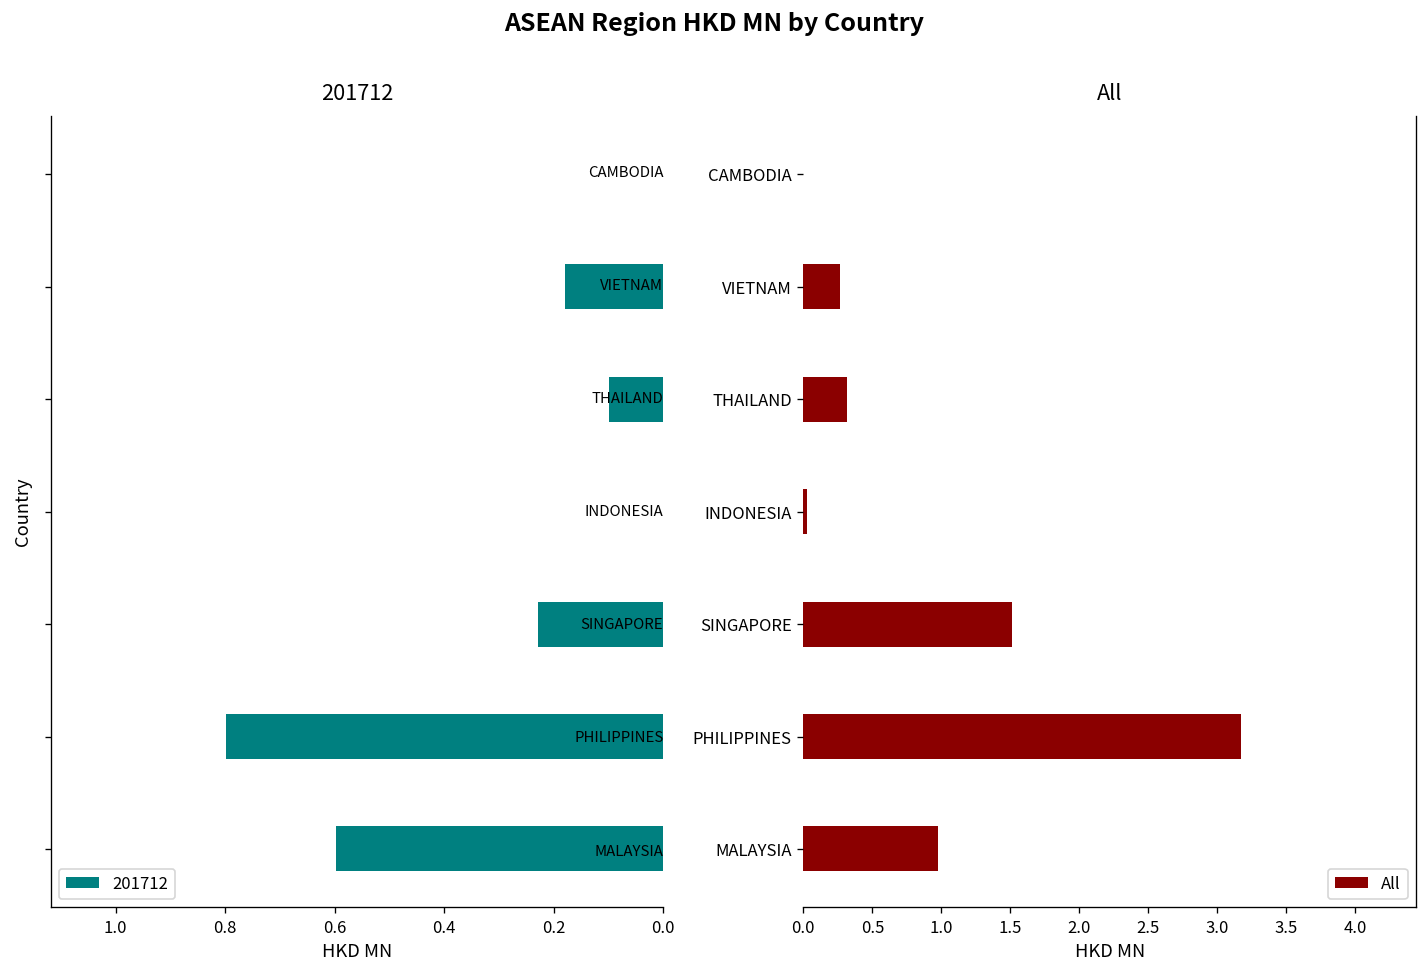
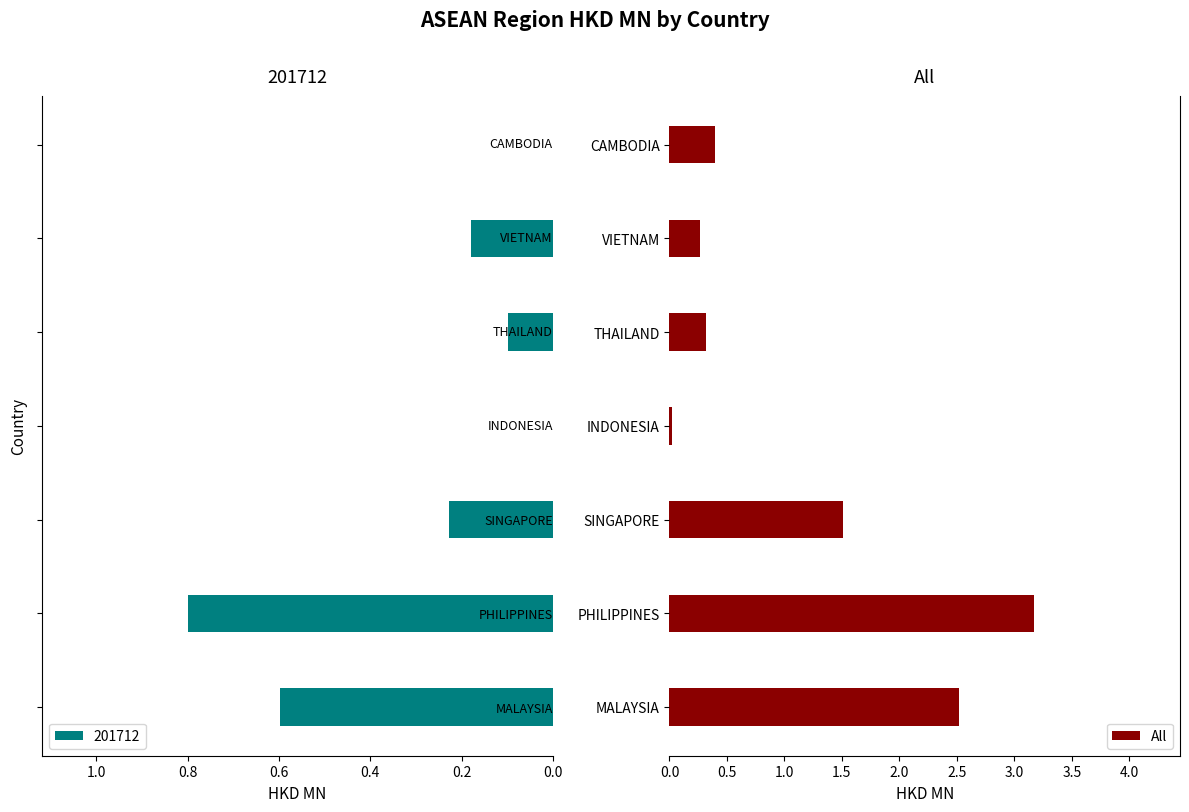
All, CAMBODIA: 0.0 -> 0.4
All, MALAYSIA: 0.97 -> 2.52
